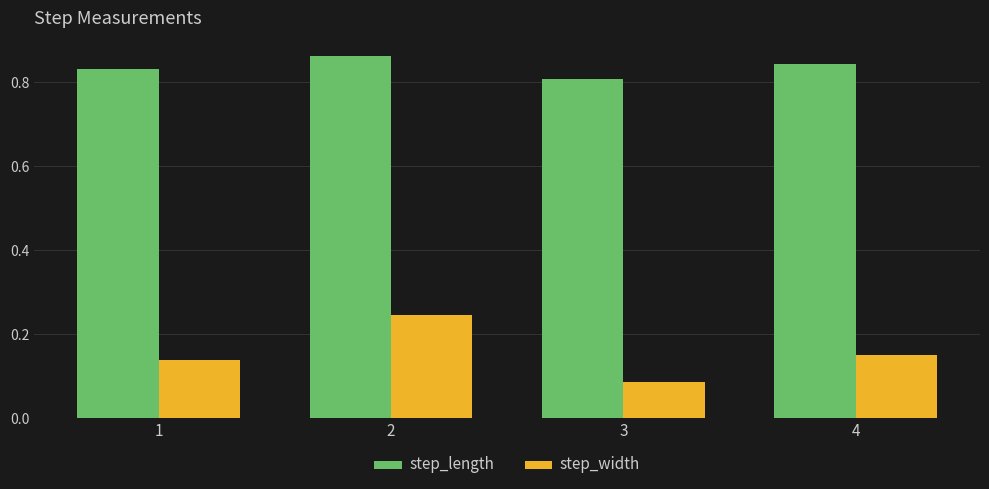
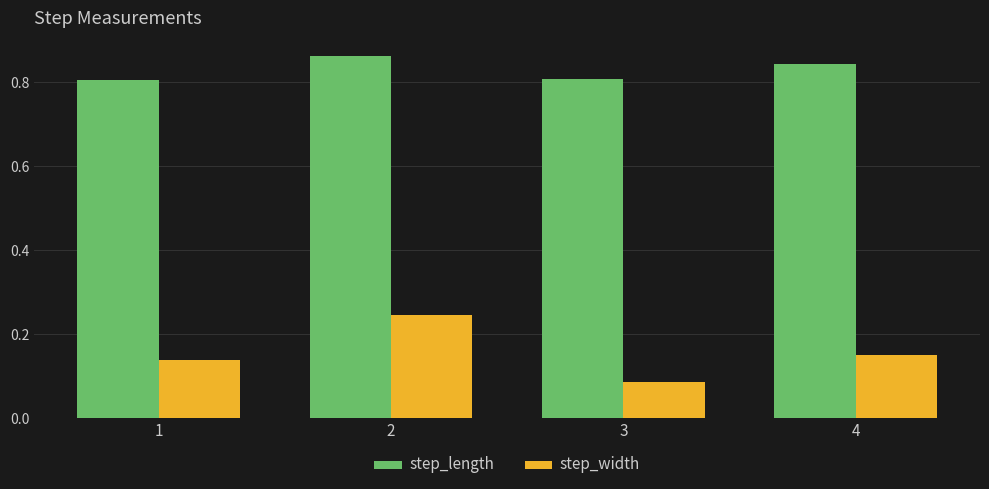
step_length, 1: 0.83 -> 0.81
